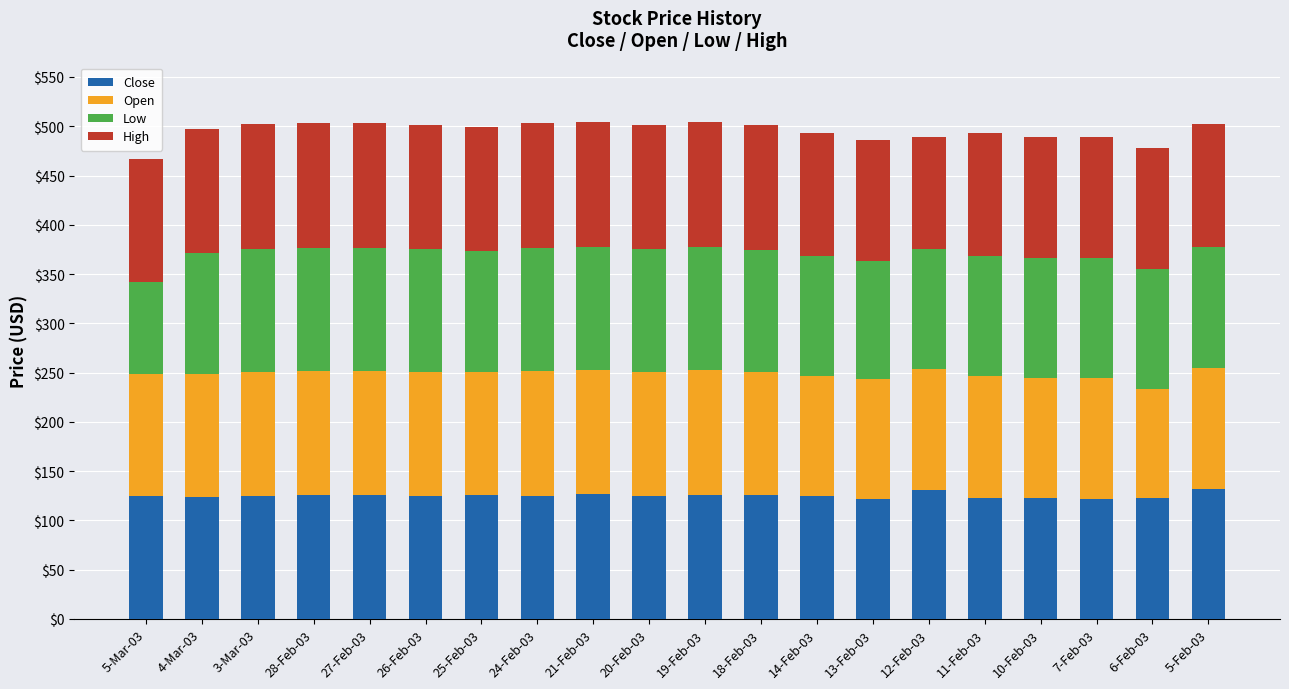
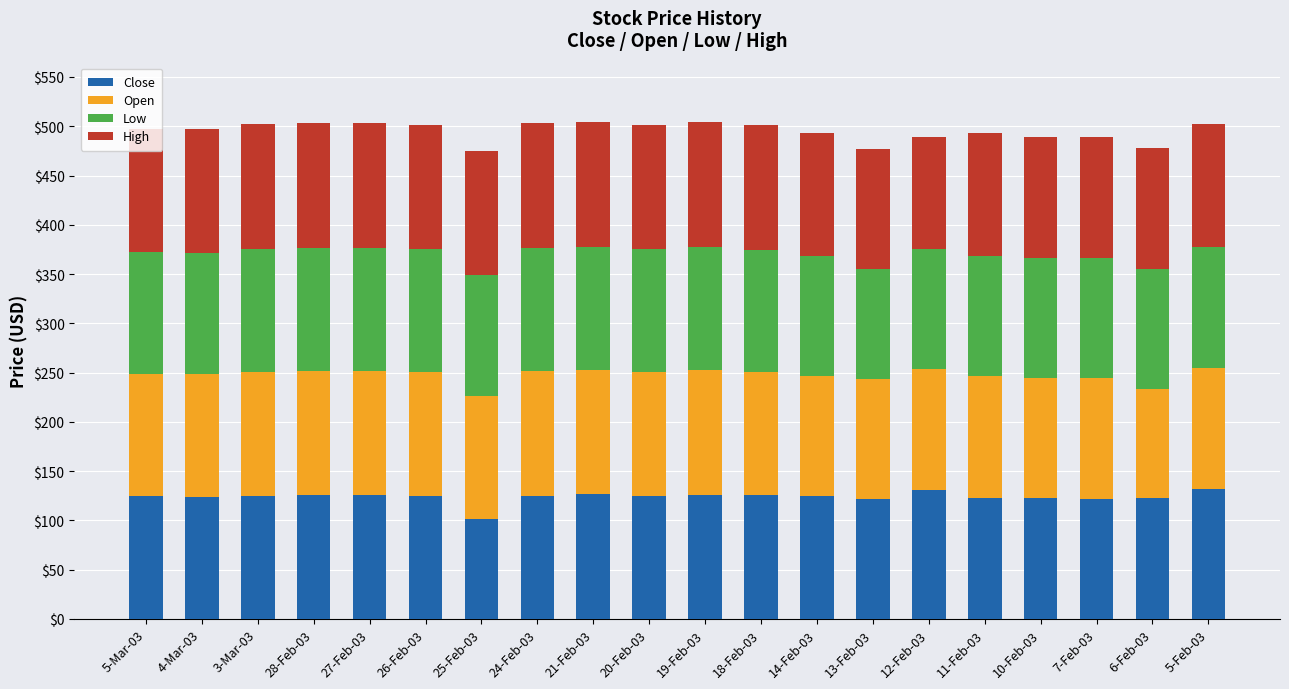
Low, 5-Mar-03: $90 -> $120
Close, 25-Feb-03: $130 -> $100
Low, 13-Feb-03: $120 -> $110
